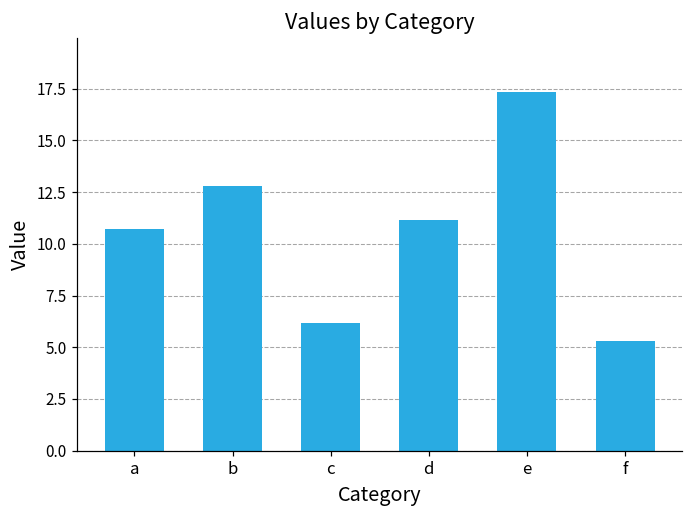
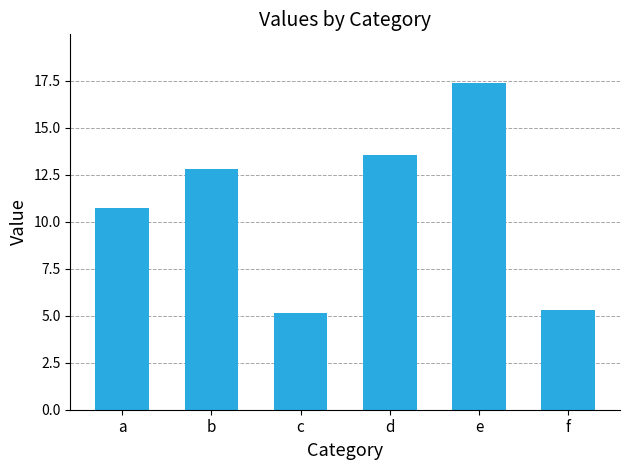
c: 6.2 -> 5.1
d: 11.1 -> 13.5
